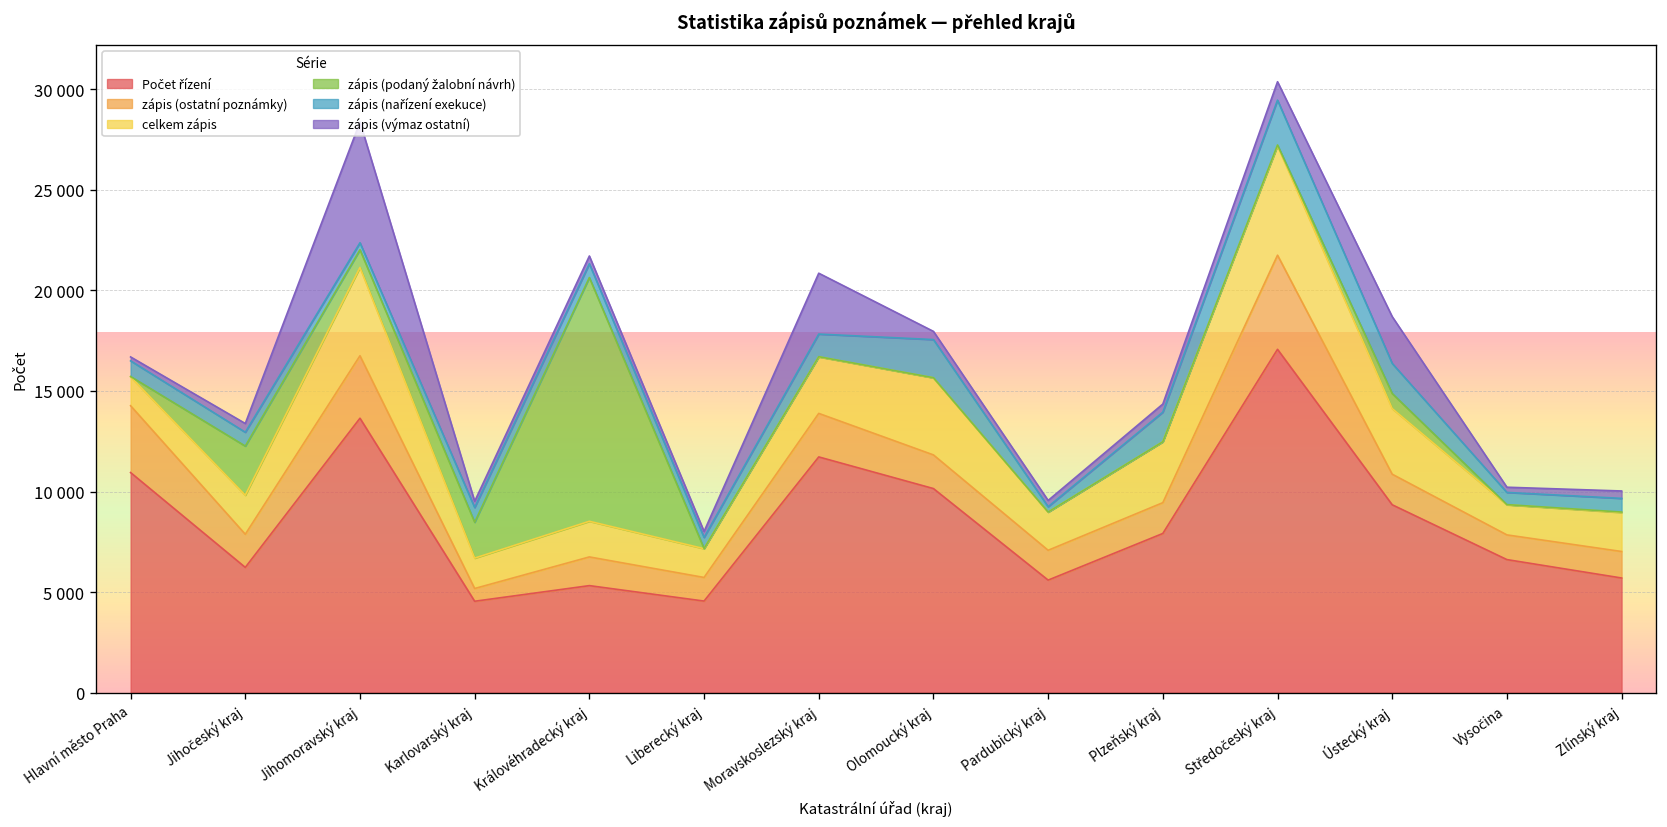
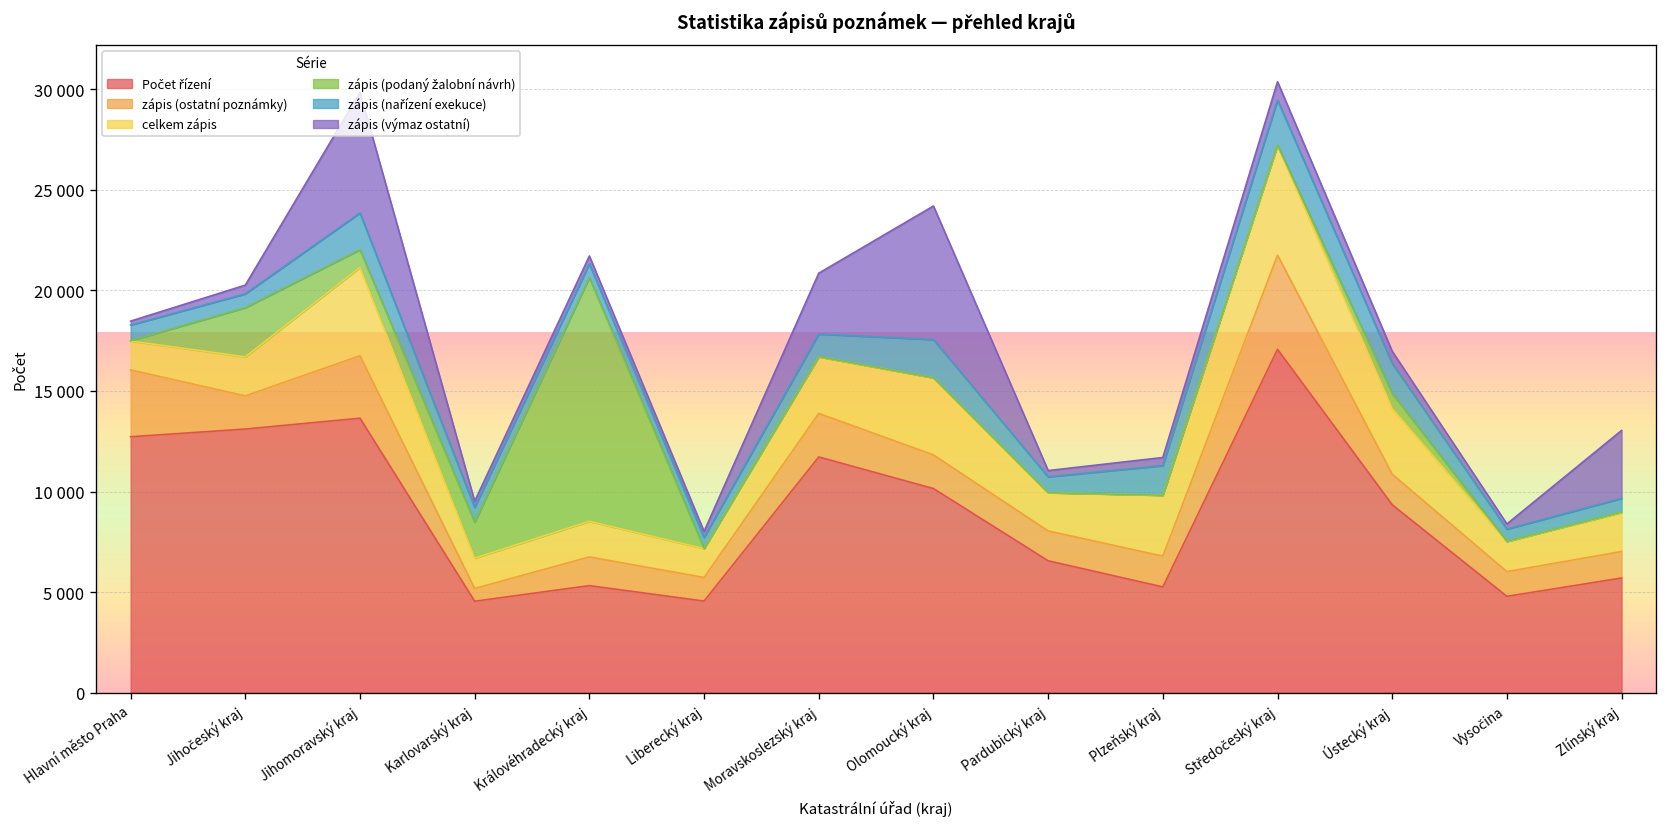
Počet řízení, Hlavní město Praha: 10900 -> 12700
Počet řízení, Jihočeský kraj: 6200 -> 13100
zápis (nařízení exekuce), Jihomoravský kraj: 300 -> 1800
zápis (výmaz ostatní), Olomoucký kraj: 400 -> 6600
Počet řízení, Pardubický kraj: 5600 -> 6600
zápis (nařízení exekuce), Pardubický kraj: 300 -> 800
Počet řízení, Plzeňský kraj: 7900 -> 5300
zápis (výmaz ostatní), Ústecký kraj: 2300 -> 600
Počet řízení, Vysočina: 6600 -> 4800
zápis (výmaz ostatní), Zlínský kraj: 400 -> 3400
